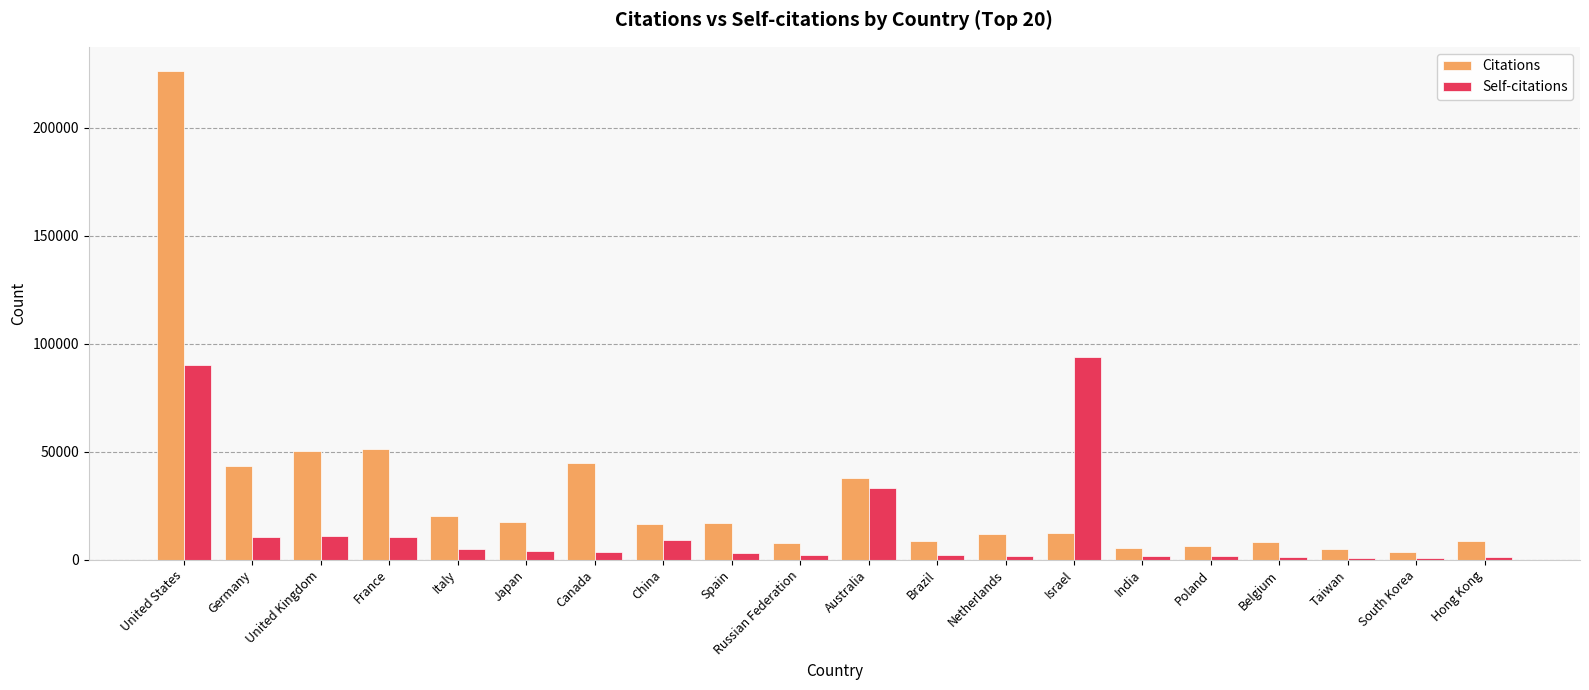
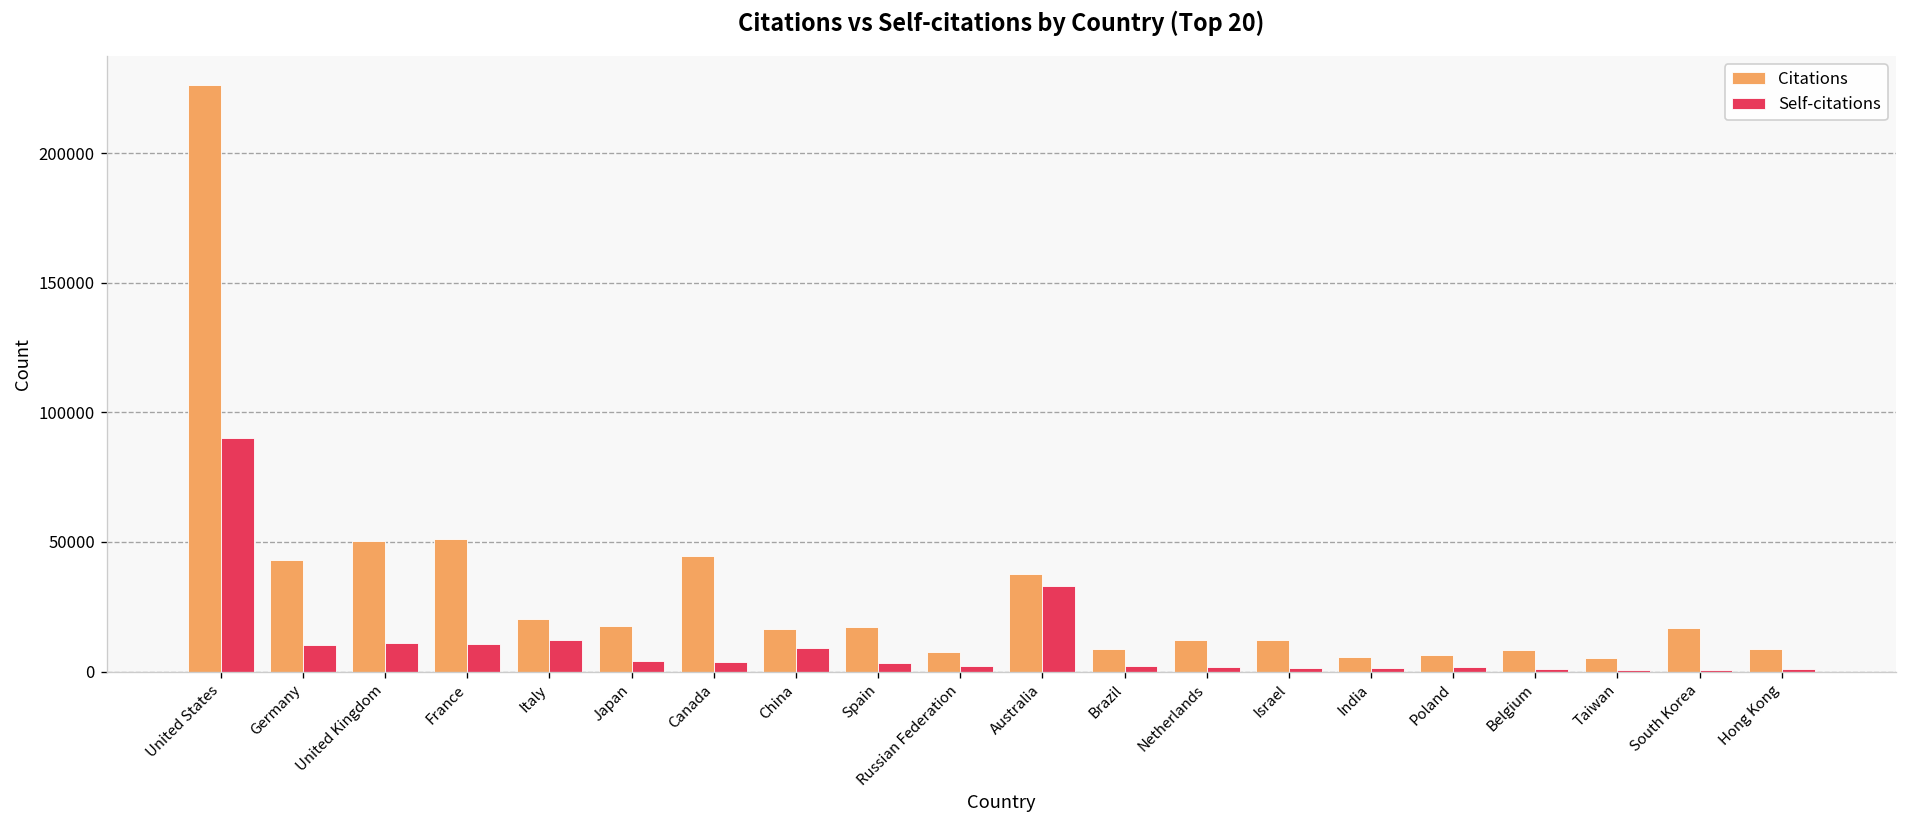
Self-citations, Italy: 5000 -> 12000
Self-citations, Israel: 94000 -> 1000
Citations, South Korea: 3000 -> 17000
